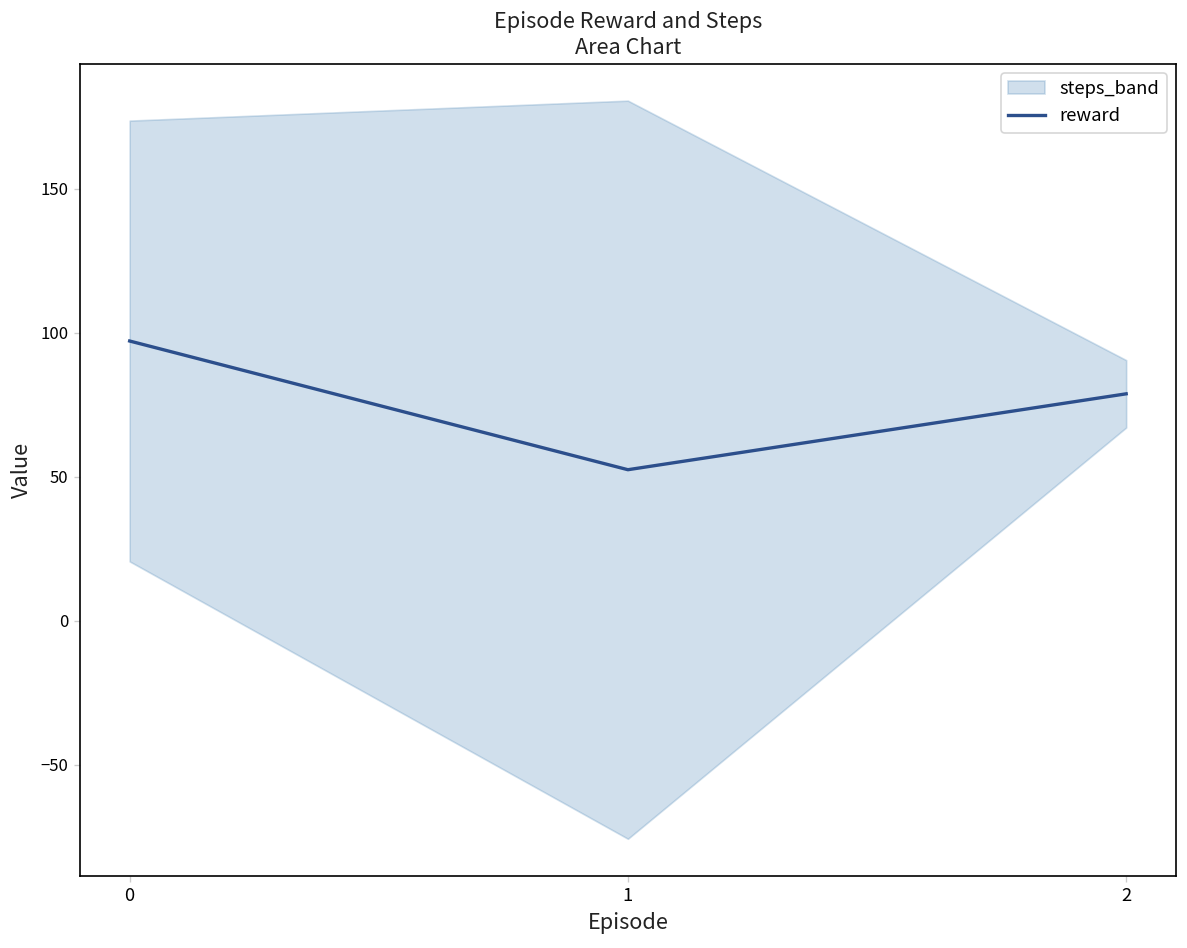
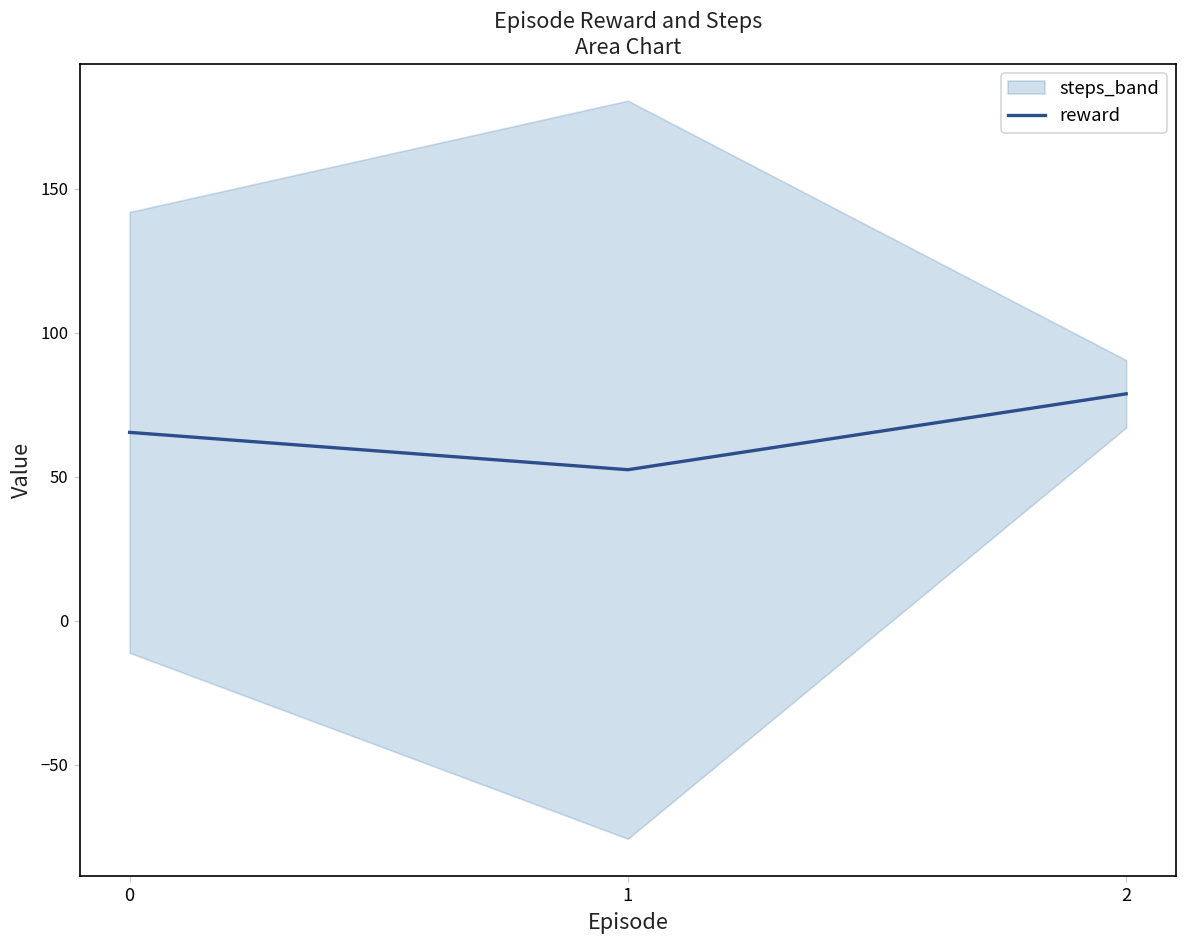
reward, 0: 97 -> 65
